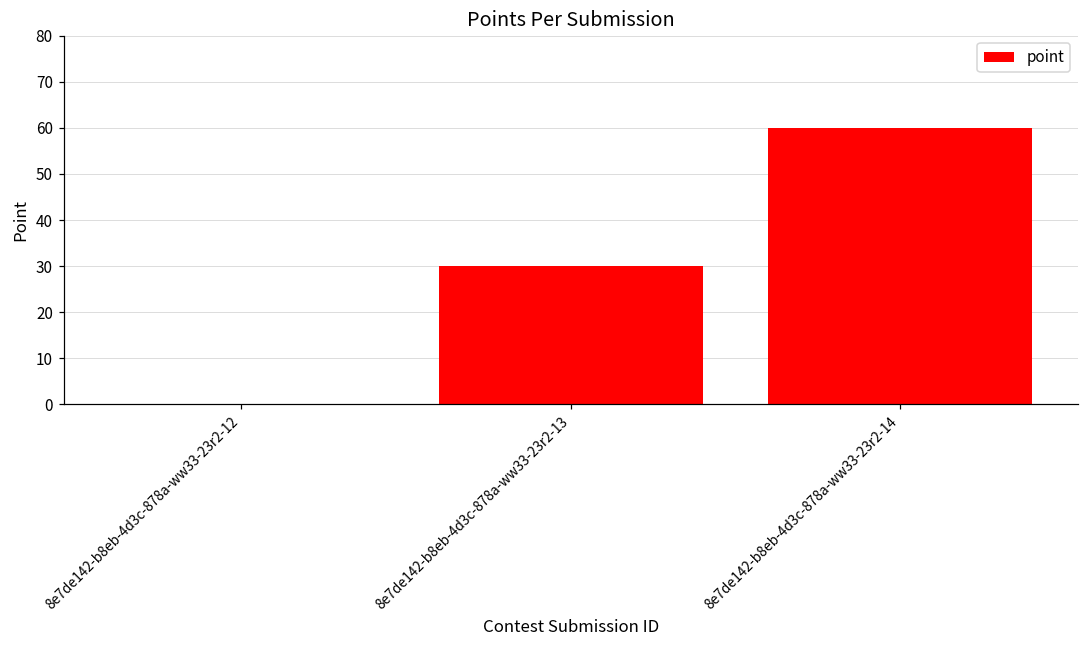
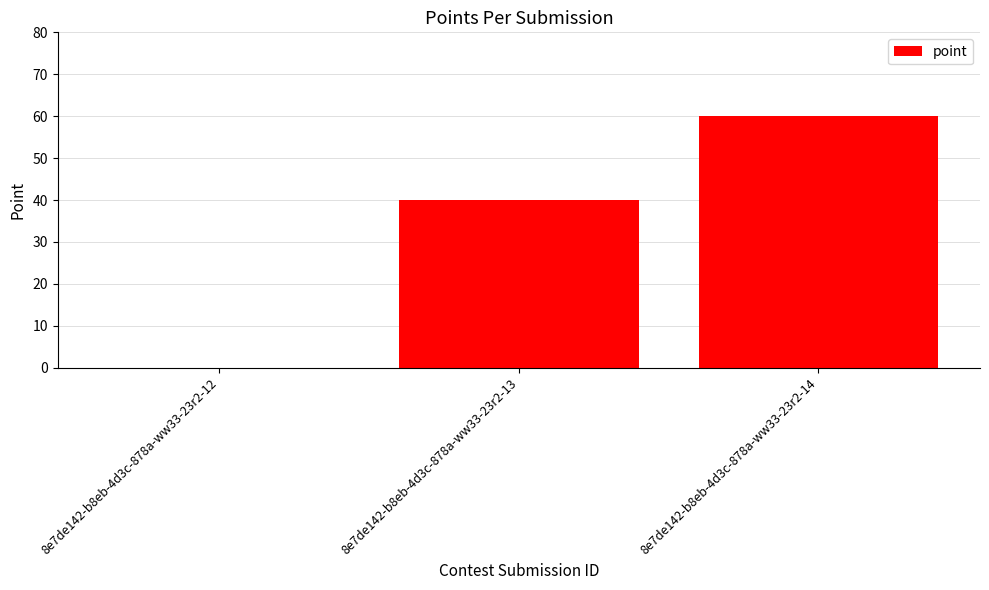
8e7de142-b8eb-4d3c-878a-ww33-23r2-13: 30 -> 40
